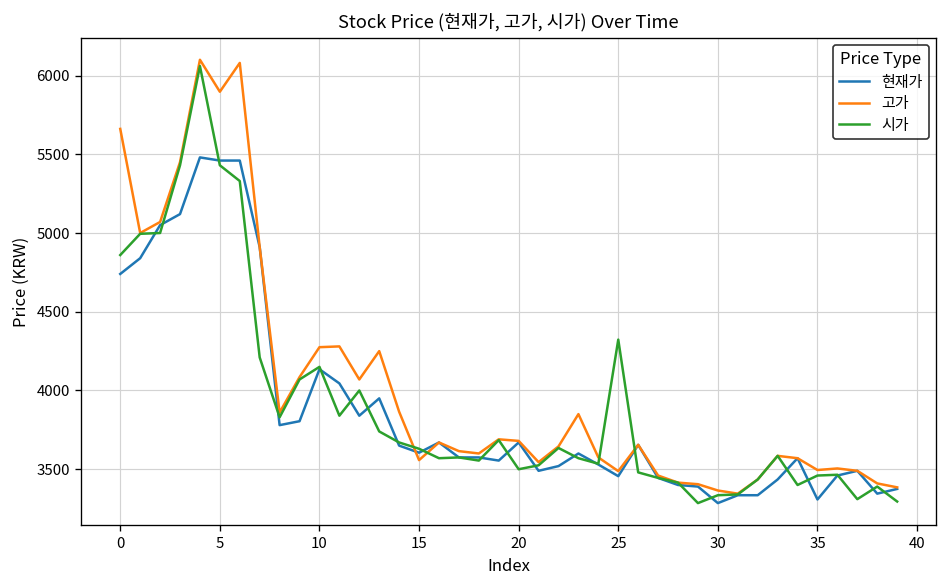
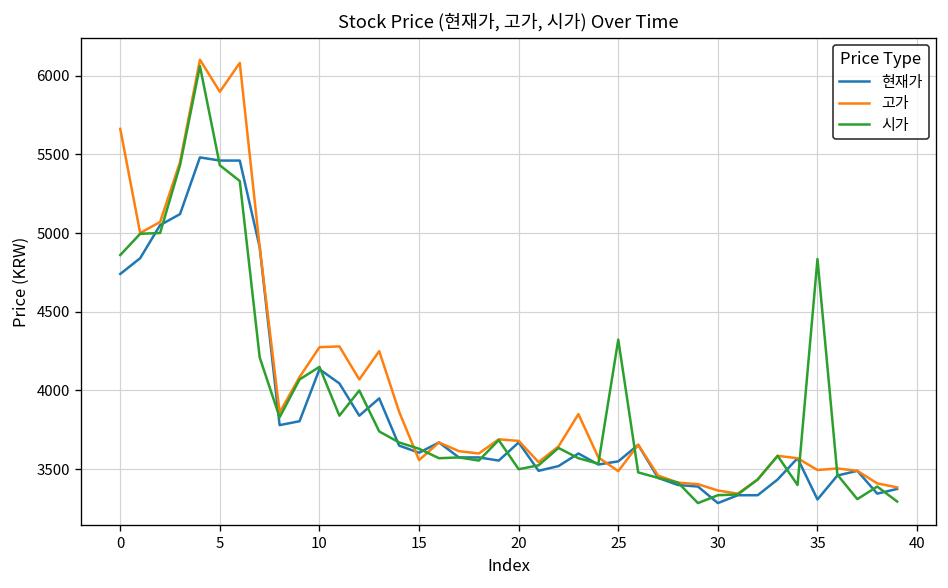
현재가, 25: 3460 -> 3550
시가, 35: 3460 -> 4840
